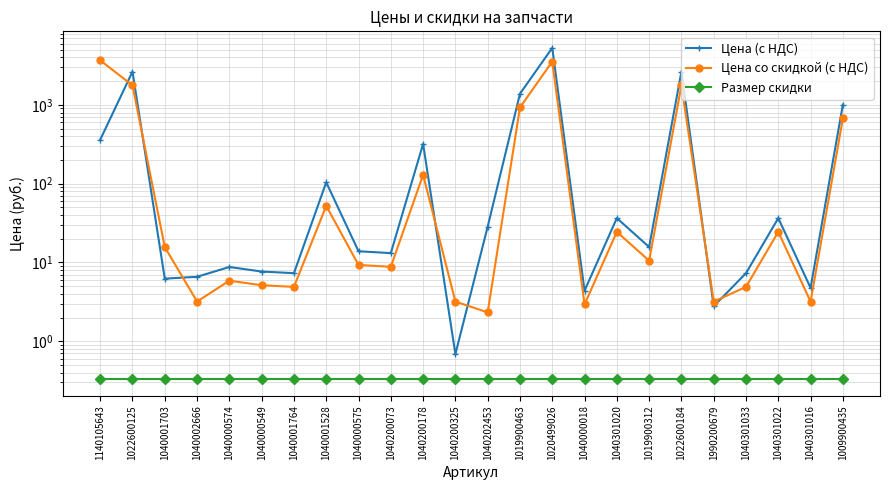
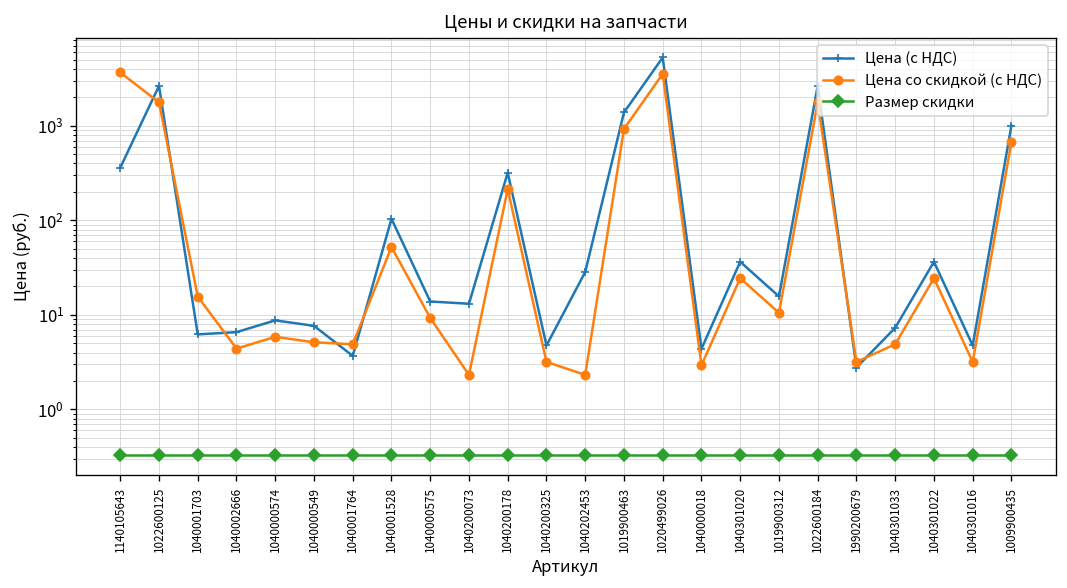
Цена со скидкой (с НДС), 1040002666: 3.2 -> 4
Цена (с НДС), 1040001764: 7 -> 4
Цена со скидкой (с НДС), 1040200073: 9 -> 2.3
Цена со скидкой (с НДС), 1040200178: 130 -> 210
Цена (с НДС), 1040200325: 0.7 -> 5
